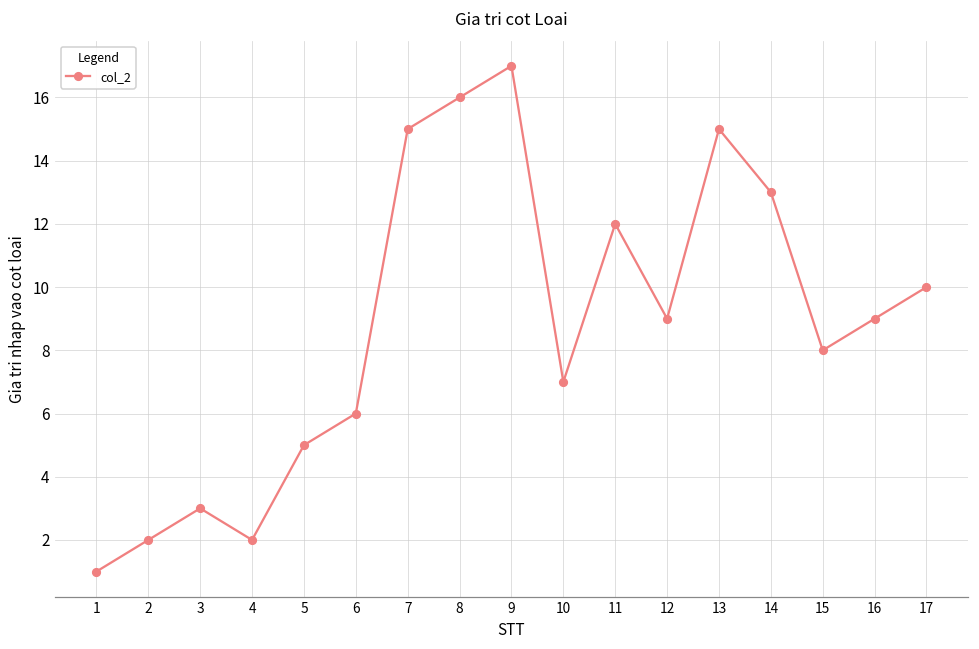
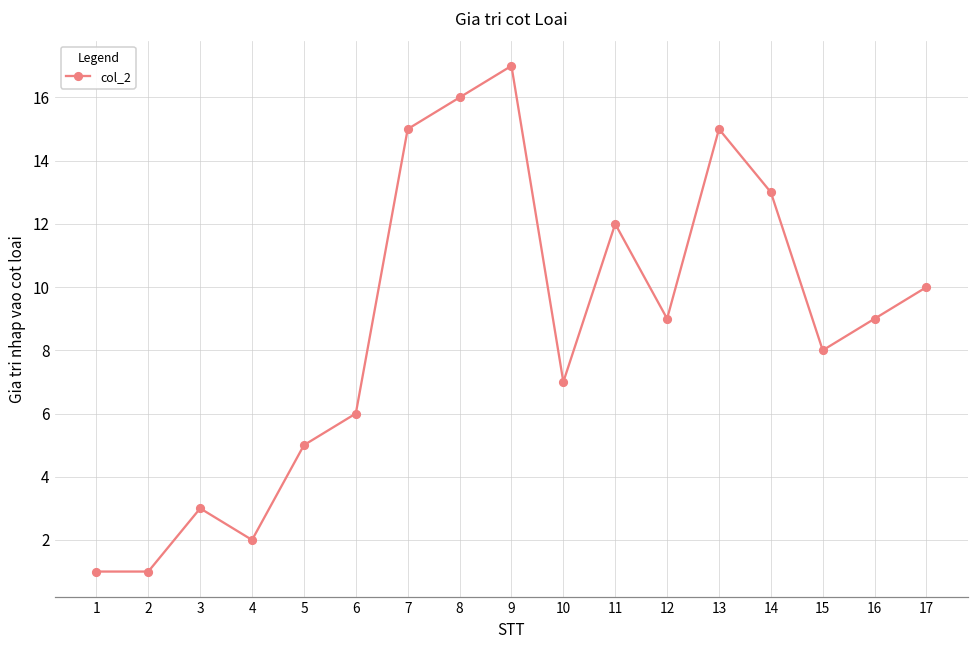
2: 2 -> 1
